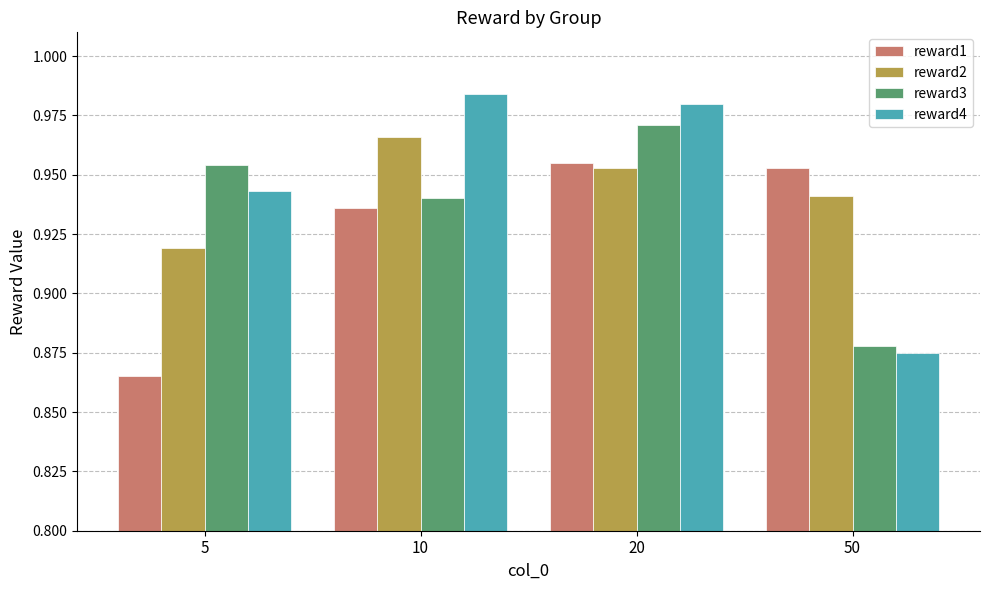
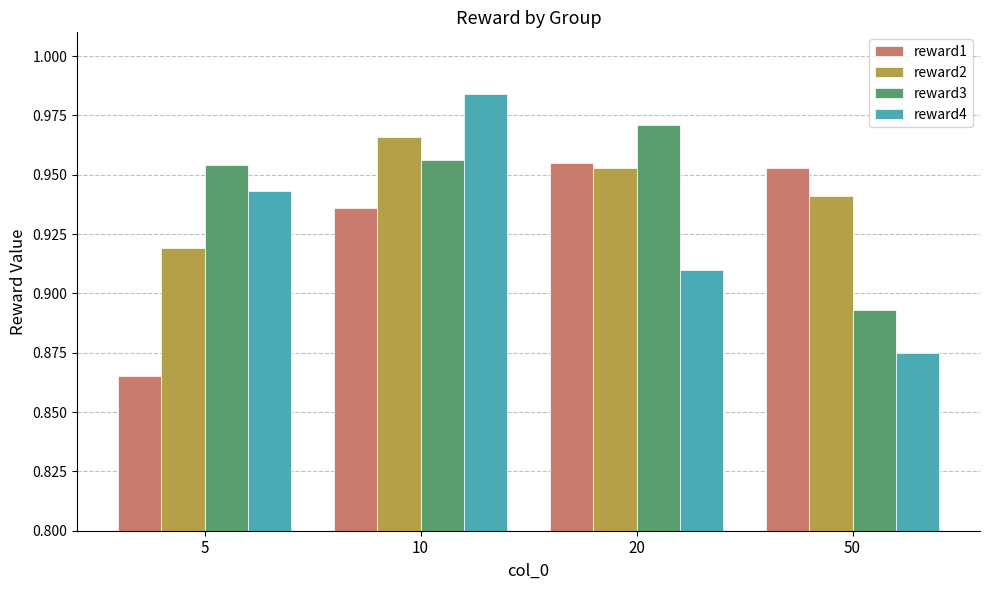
reward3, 10: 0.940 -> 0.956
reward4, 20: 0.98 -> 0.91
reward3, 50: 0.878 -> 0.893
